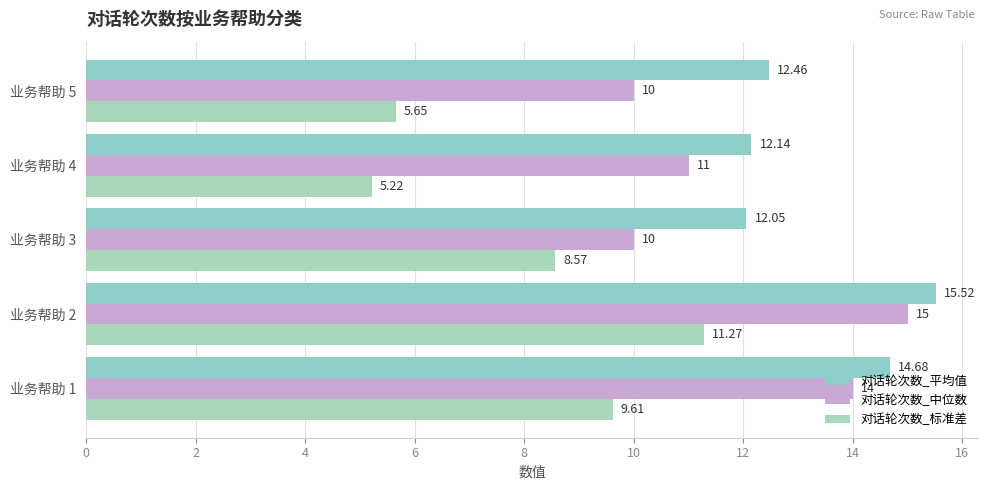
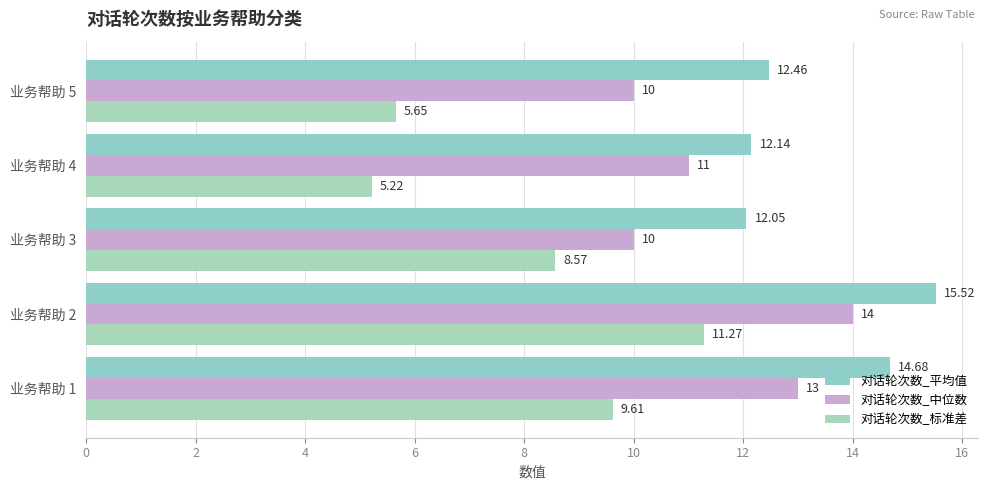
对话轮次数_中位数, 业务帮助 2: 15 -> 14
对话轮次数_中位数, 业务帮助 1: 14 -> 13
